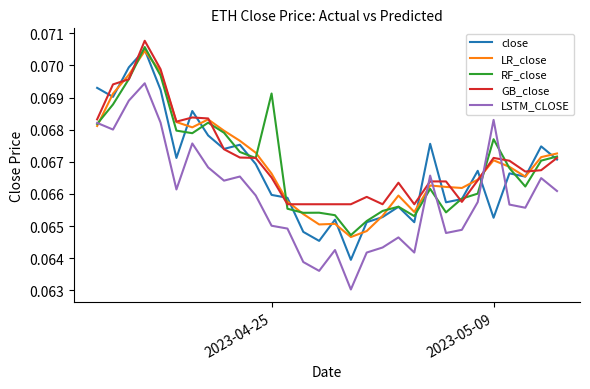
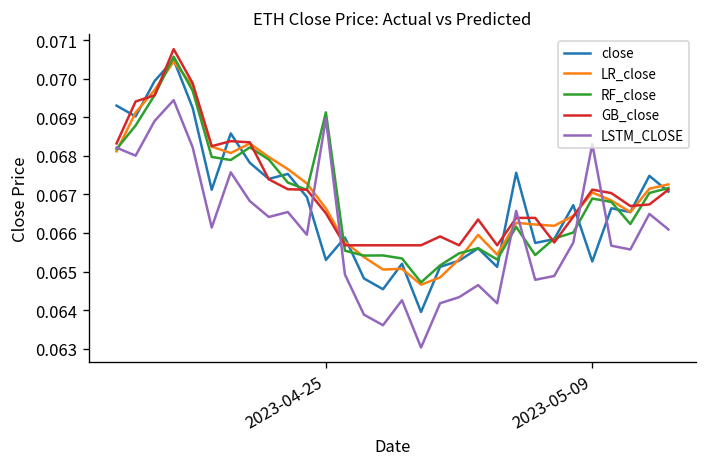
close, 2023-04-25: 0.0660 -> 0.0653
LSTM_CLOSE, 2023-04-25: 0.0650 -> 0.0690
RF_close, 2023-05-09: 0.0677 -> 0.0669
